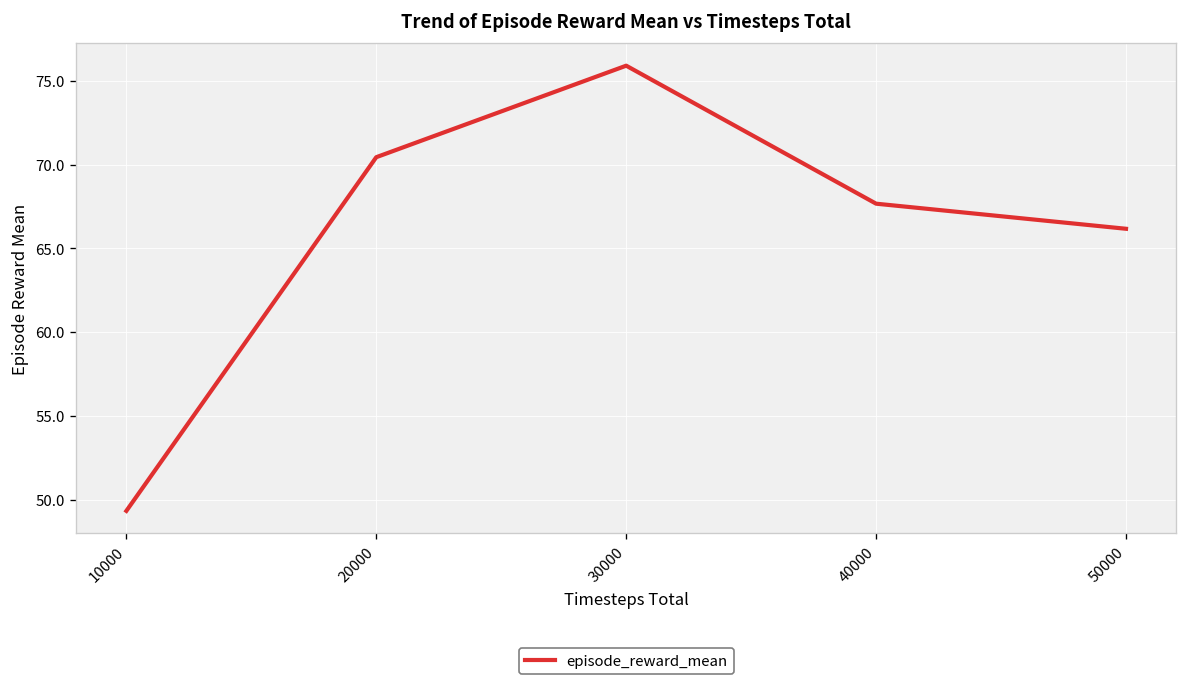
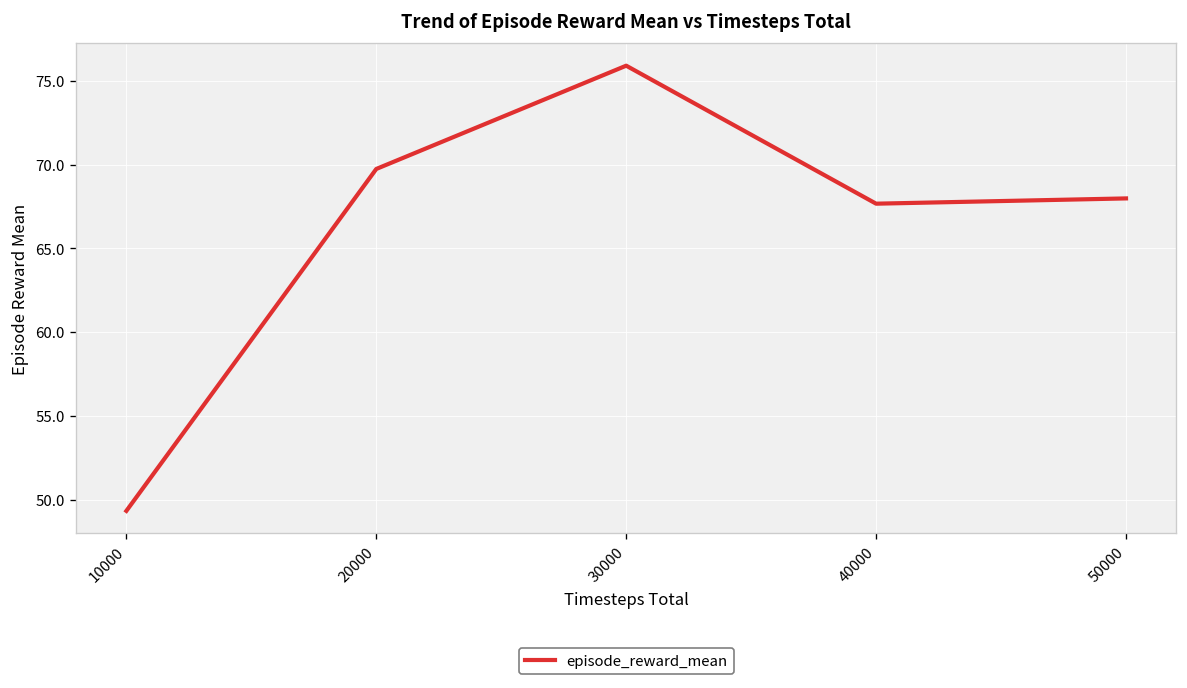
20000: 70.4 -> 69.7
50000: 66.2 -> 68.0
